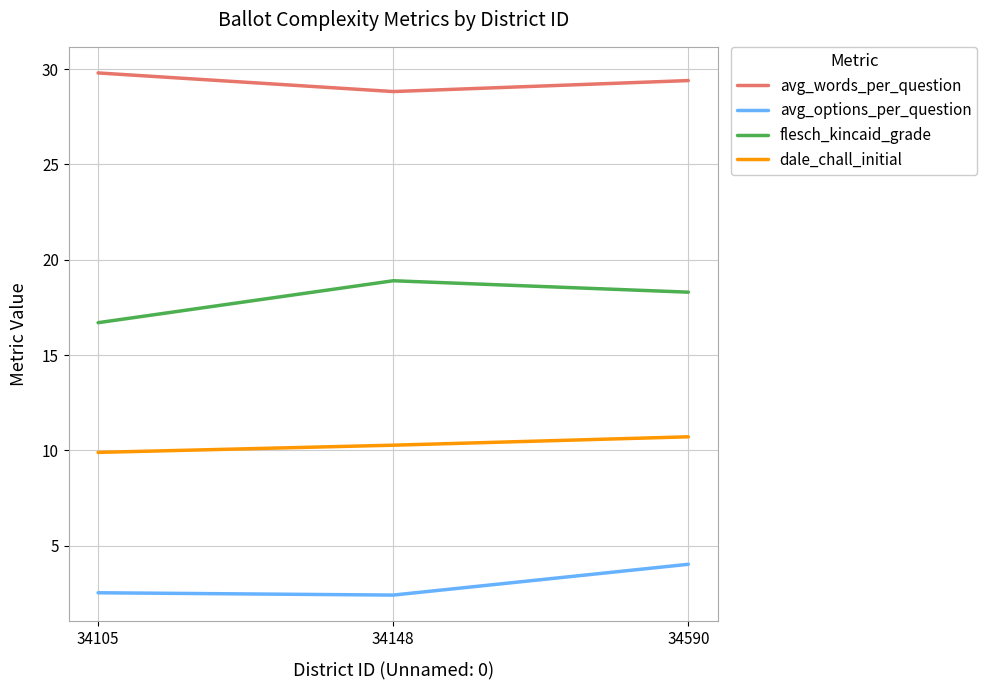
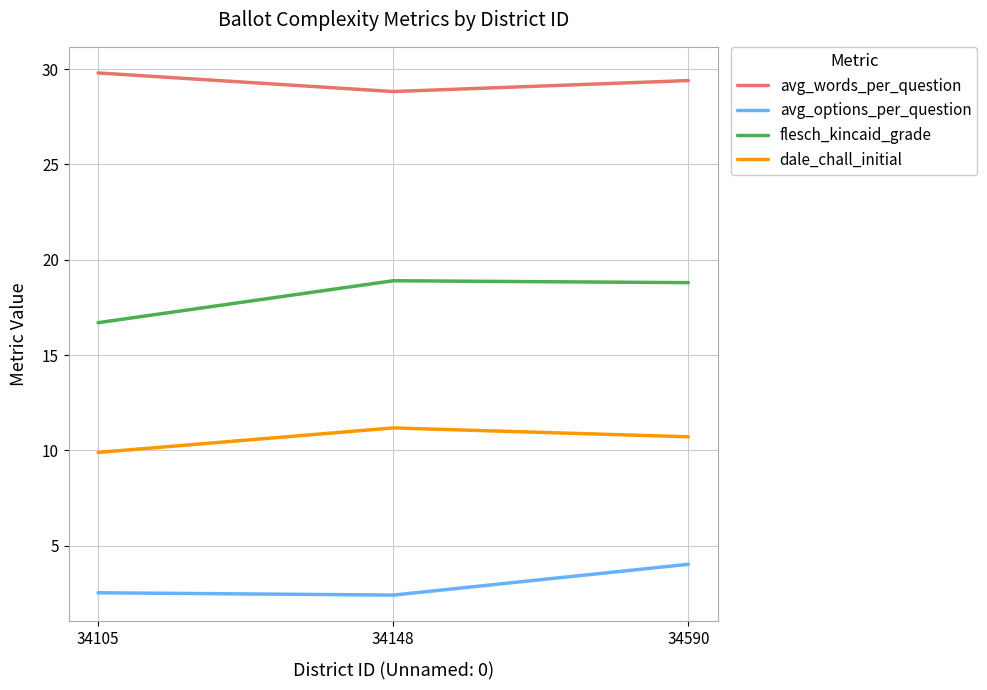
dale_chall_initial, 34148: 10.3 -> 11.2
flesch_kincaid_grade, 34590: 18.3 -> 18.8
